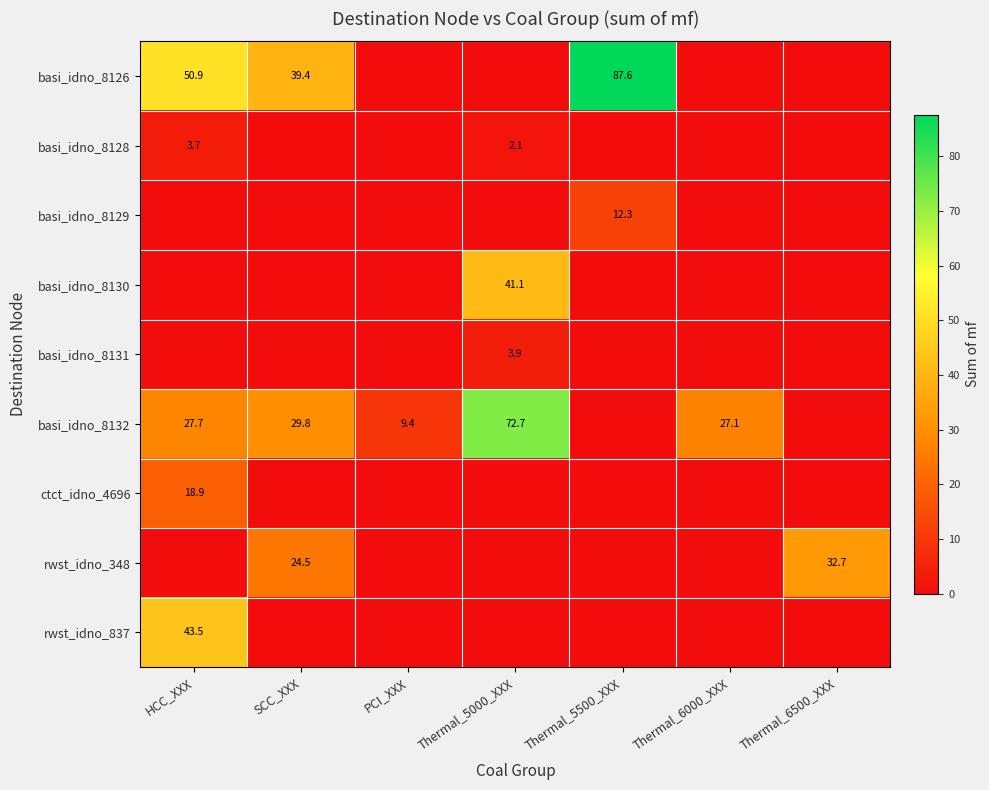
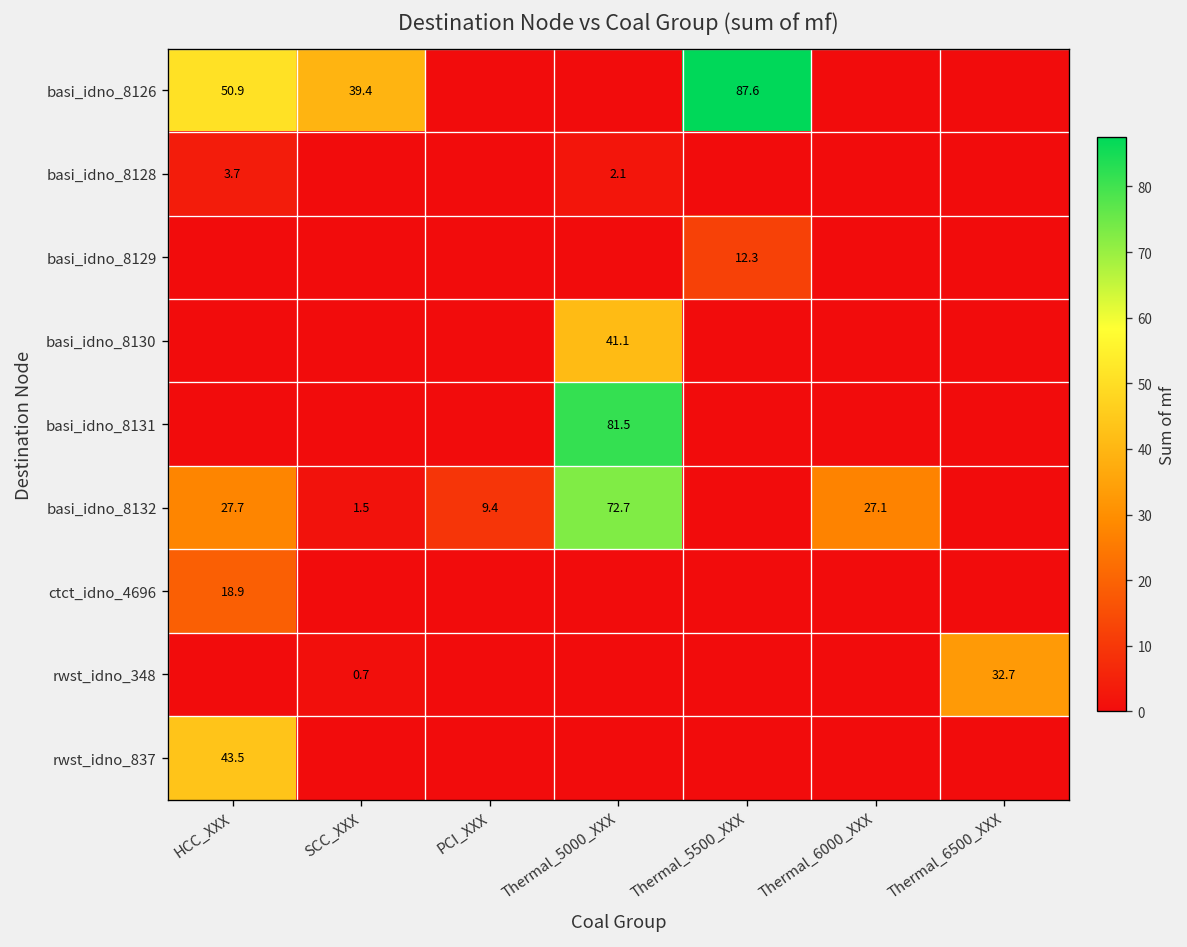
basi_idno_8131, Thermal_5000_XXX: 3.9 -> 81.5
basi_idno_8132, SCC_XXX: 29.8 -> 1.5
rwst_idno_348, SCC_XXX: 24.5 -> 0.7
